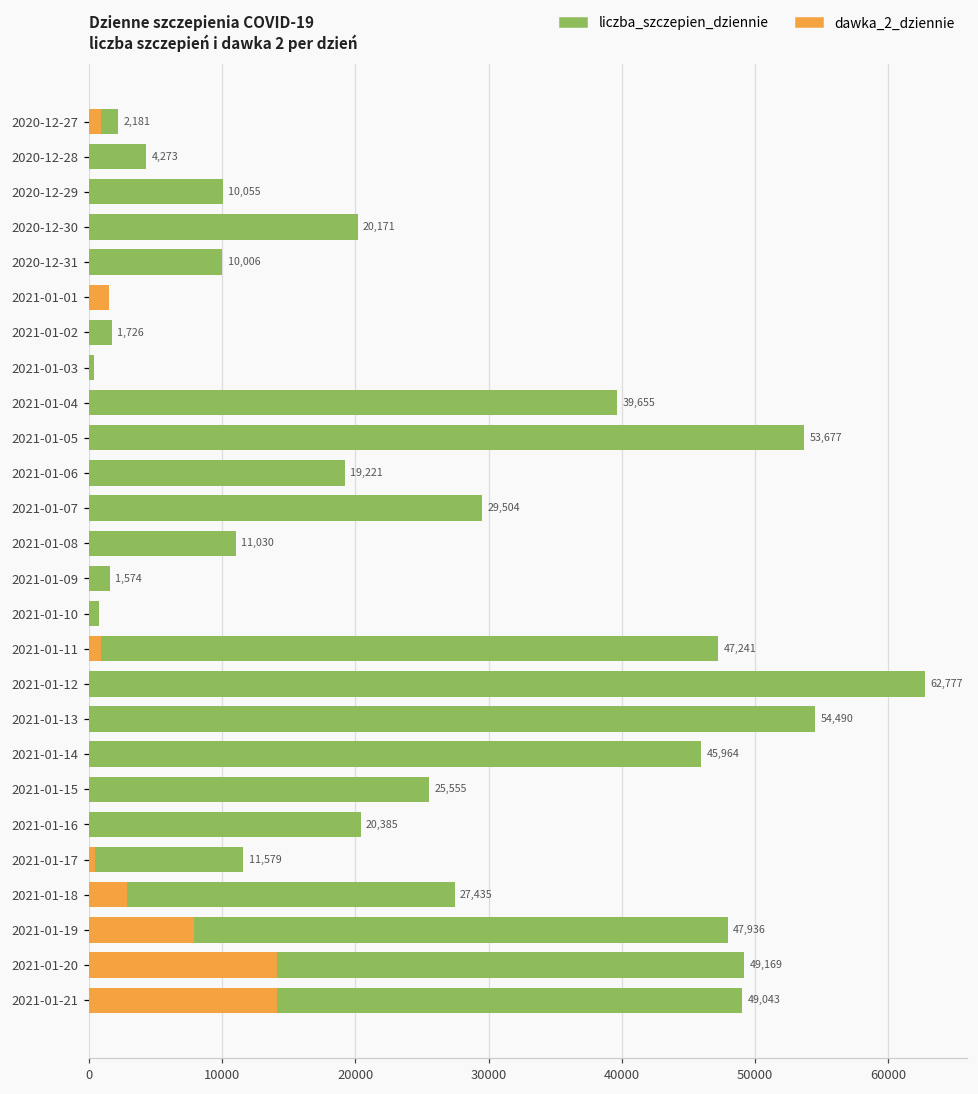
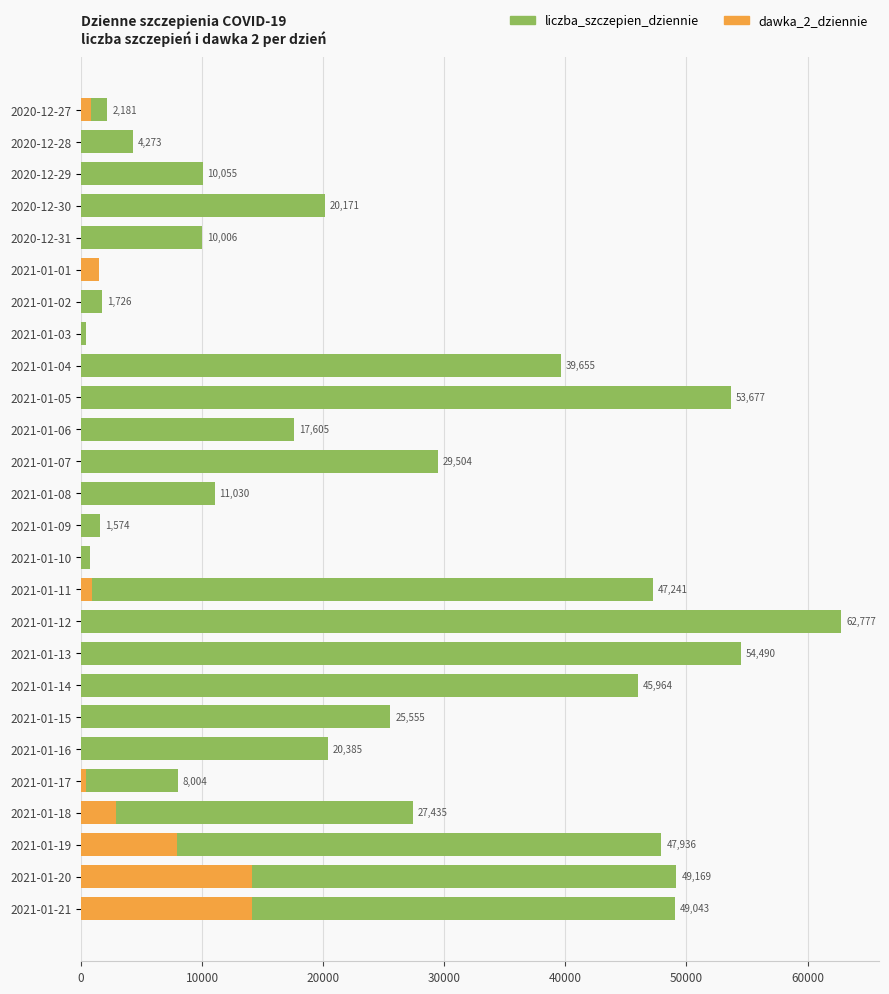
liczba_szczepien_dziennie, 2021-01-06: 19,221 -> 17,605
liczba_szczepien_dziennie, 2021-01-17: 11,579 -> 8,004
